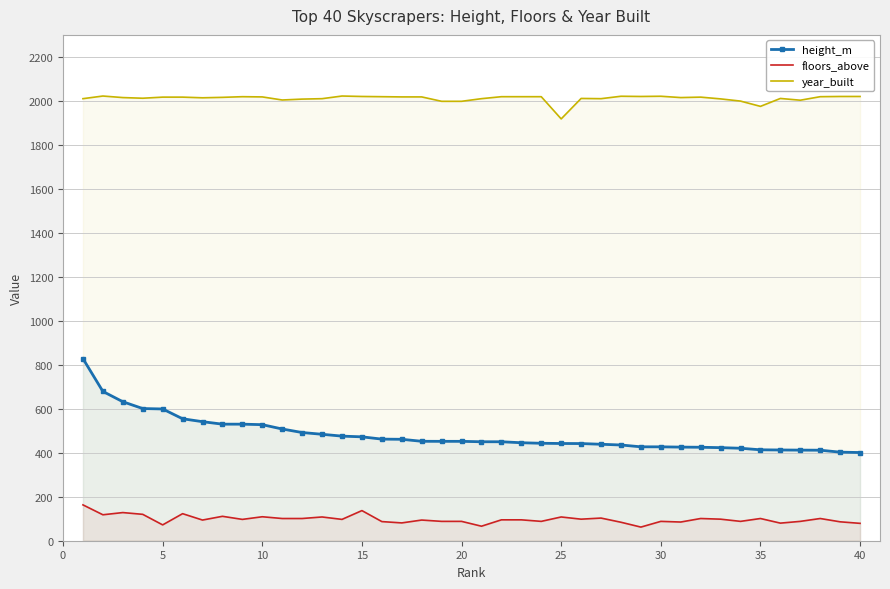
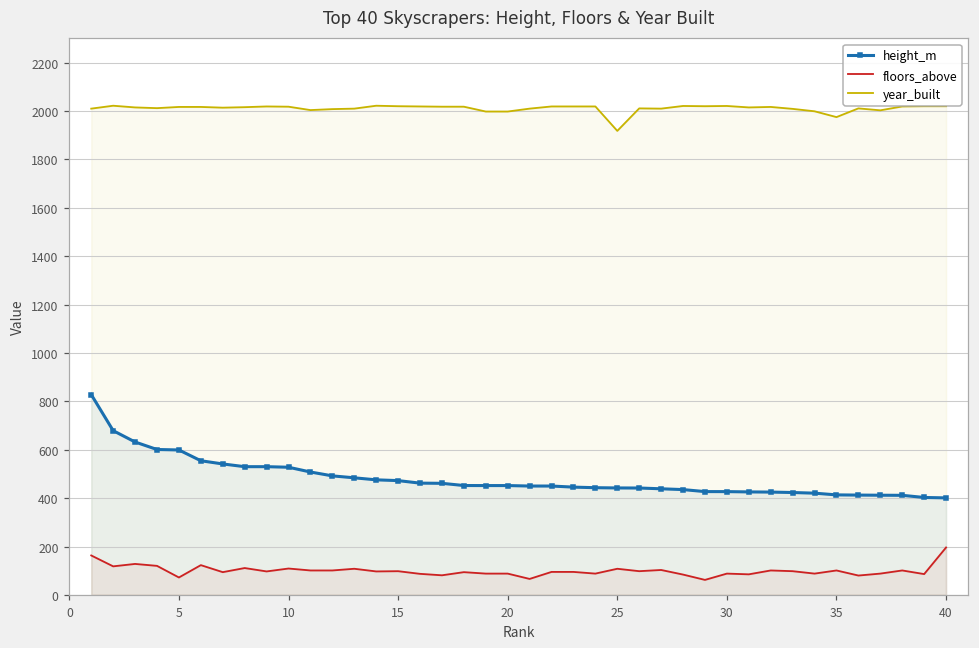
floors_above, 15: 140 -> 100
floors_above, 40: 80 -> 200
